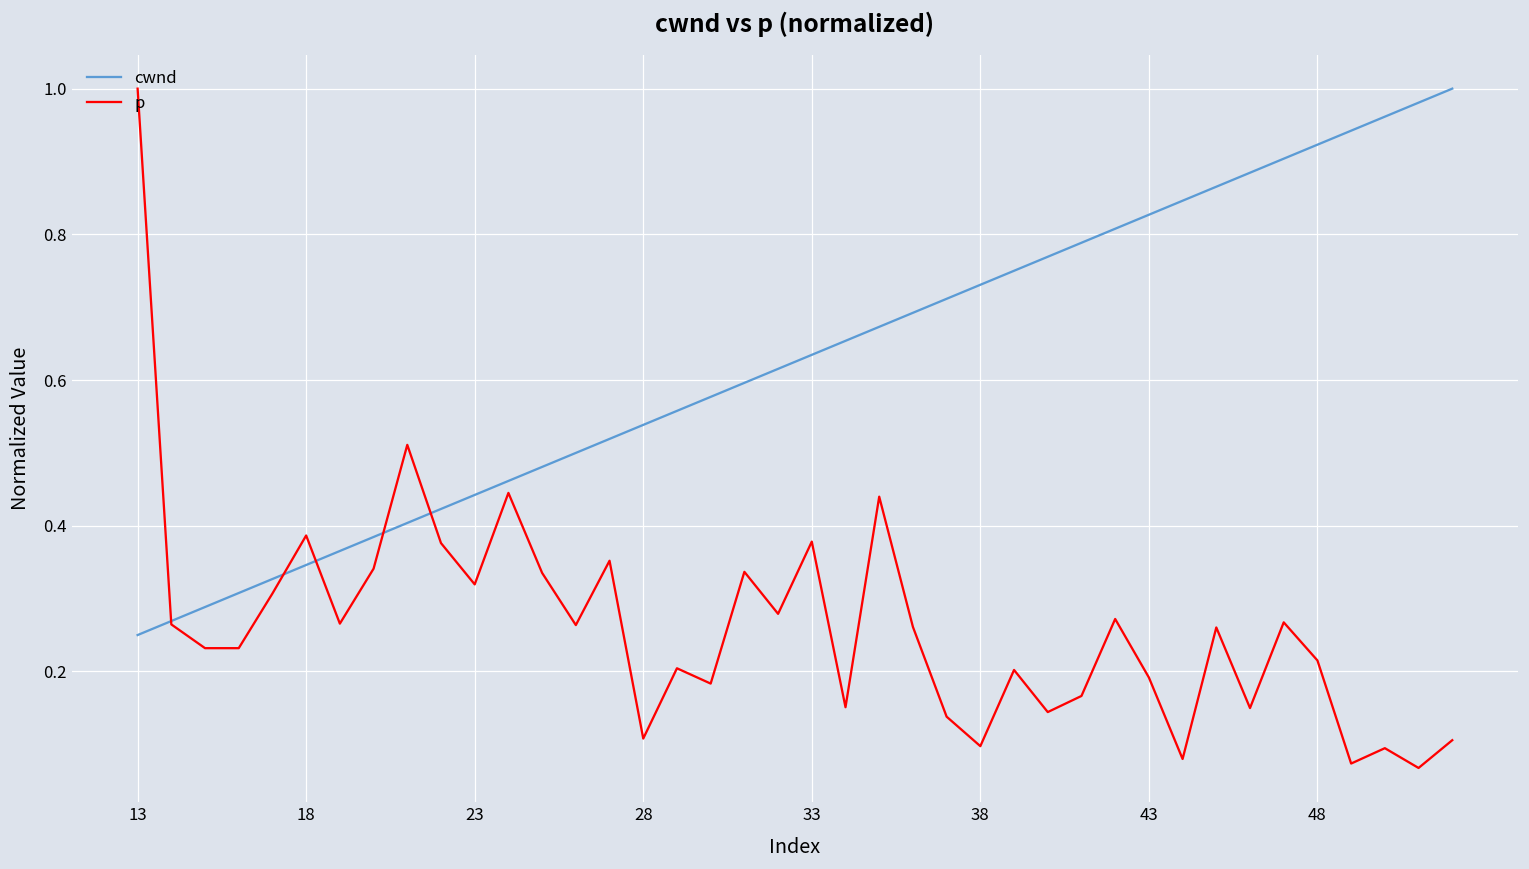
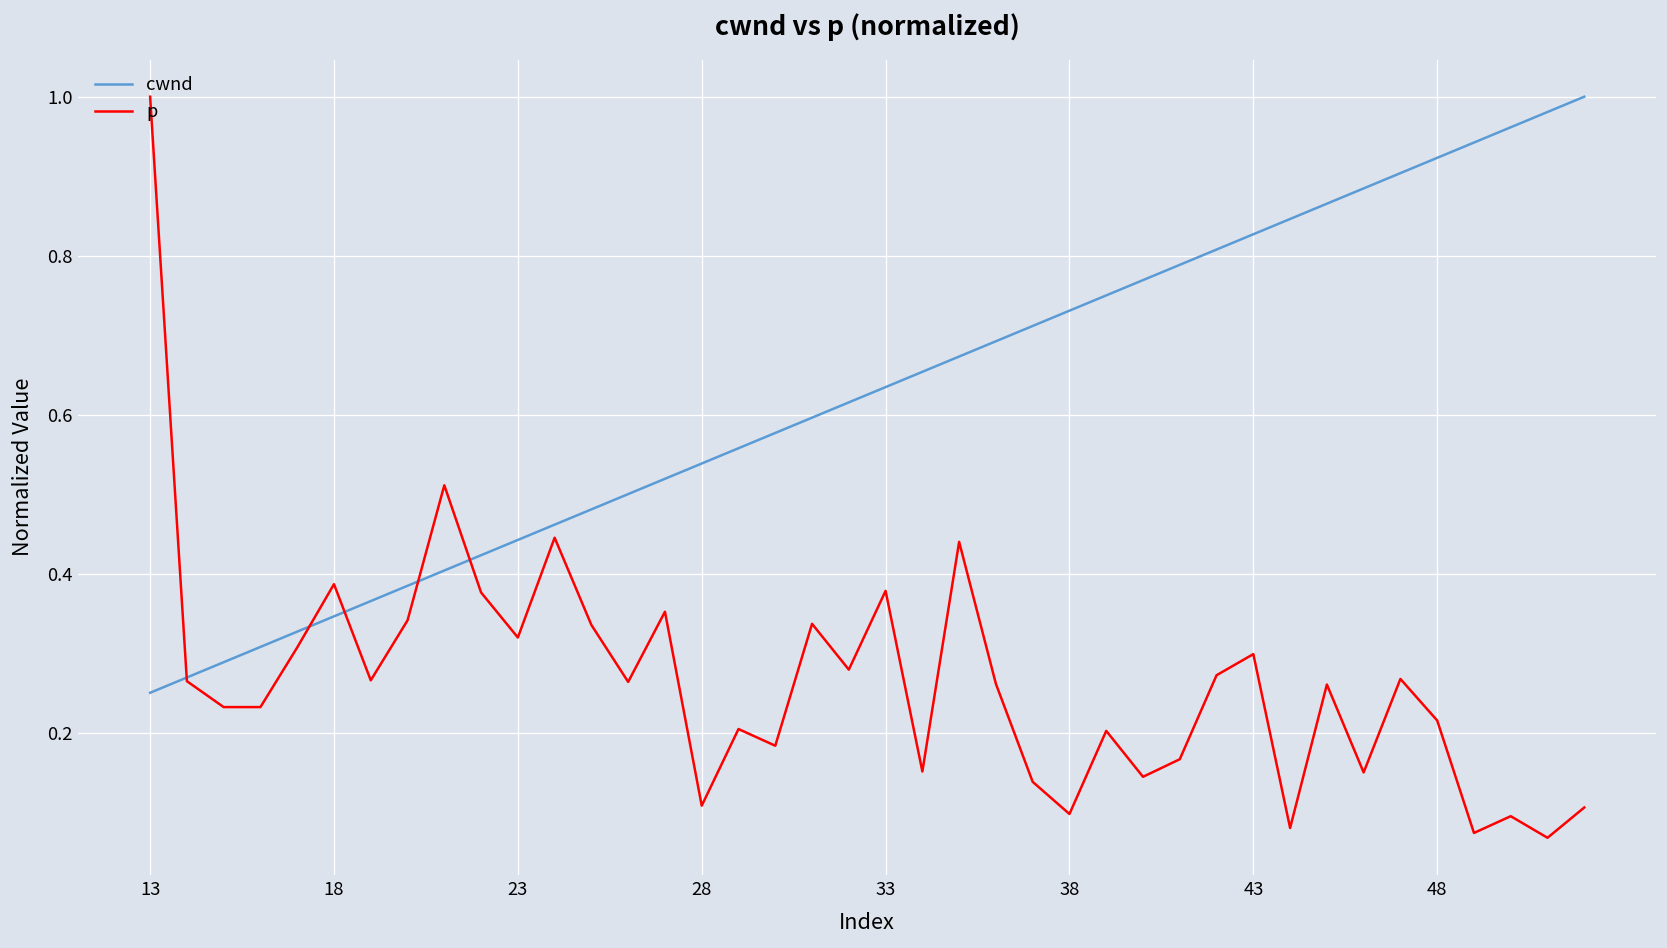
p, 43: 0.19 -> 0.30
